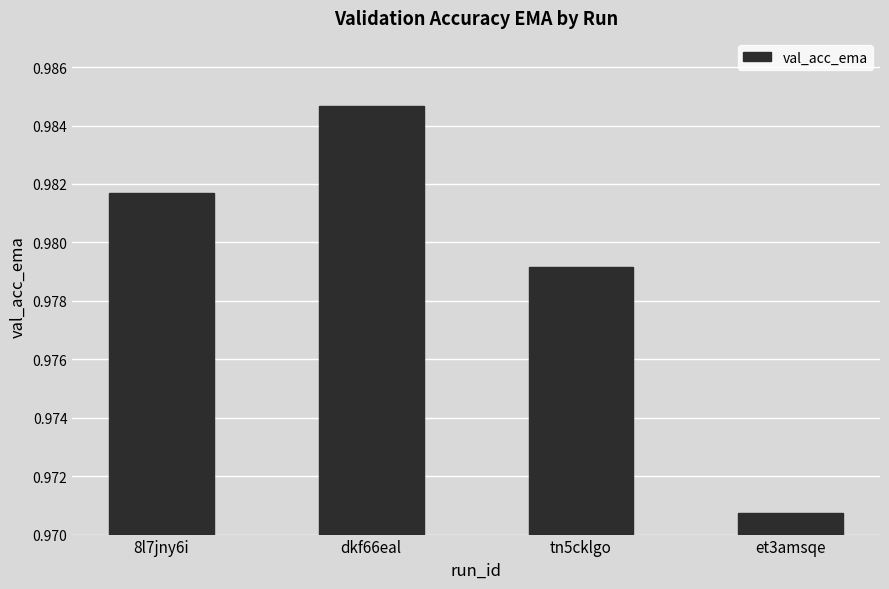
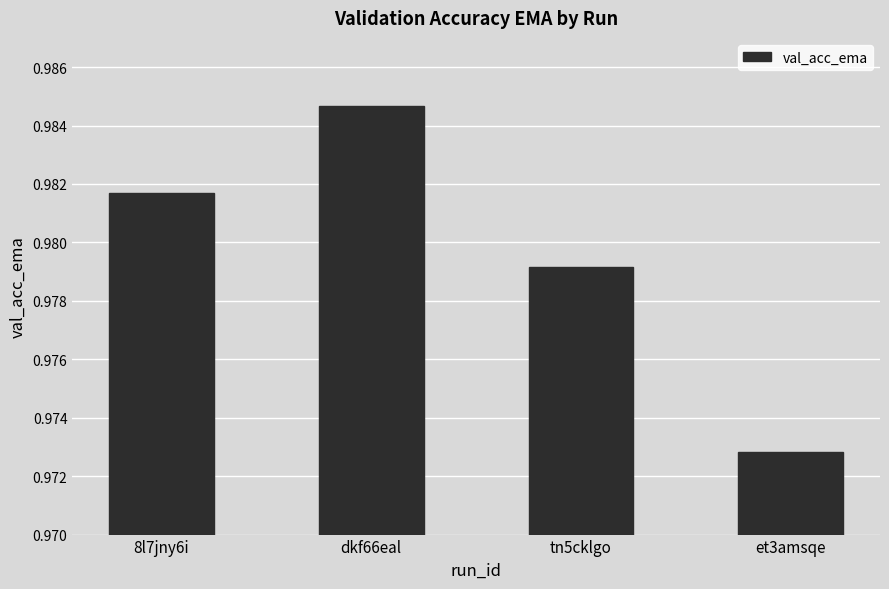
et3amsqe: 0.9707 -> 0.9728
